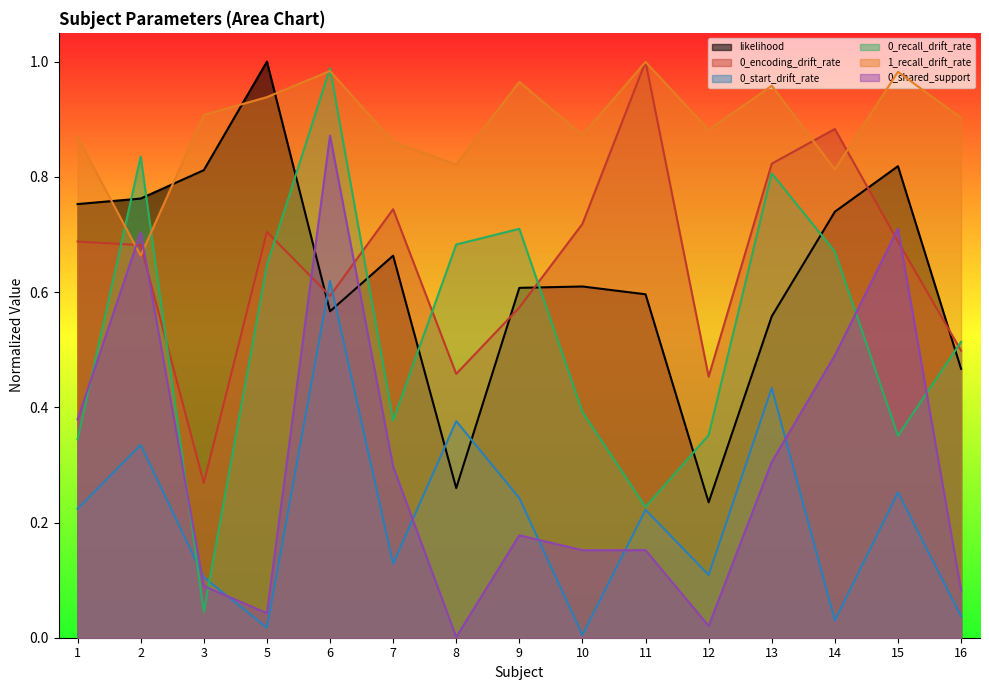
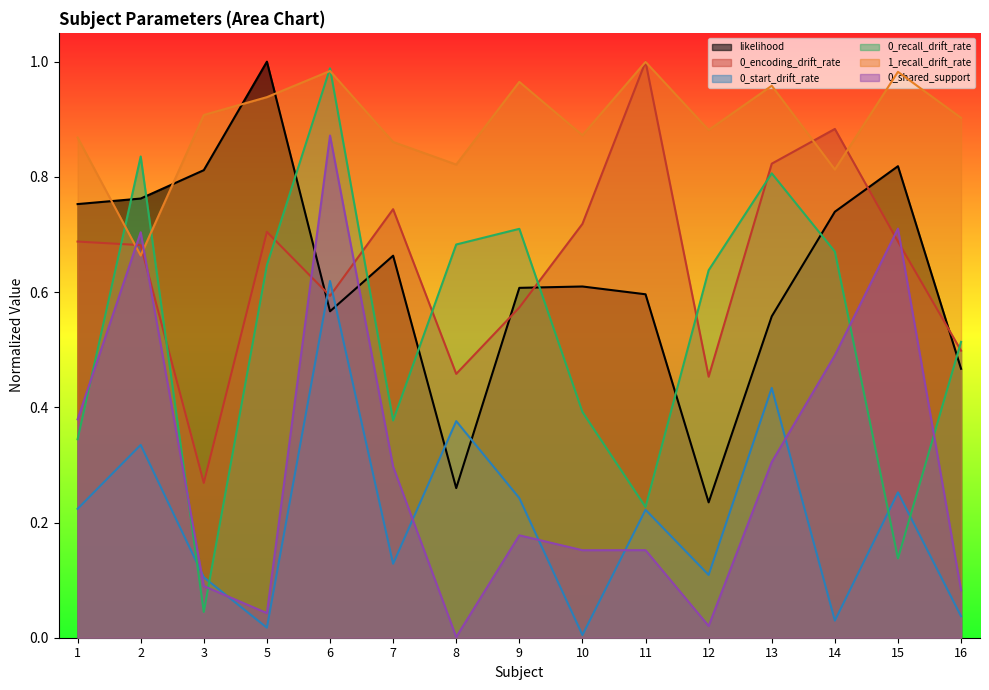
0_recall_drift_rate, 12: 0.35 -> 0.64
0_recall_drift_rate, 15: 0.35 -> 0.14
